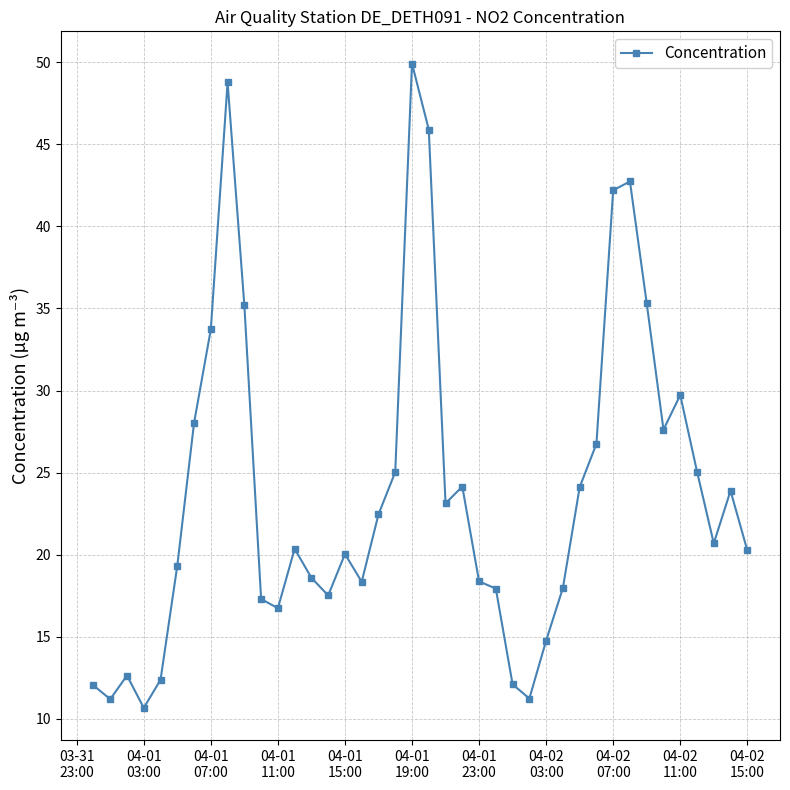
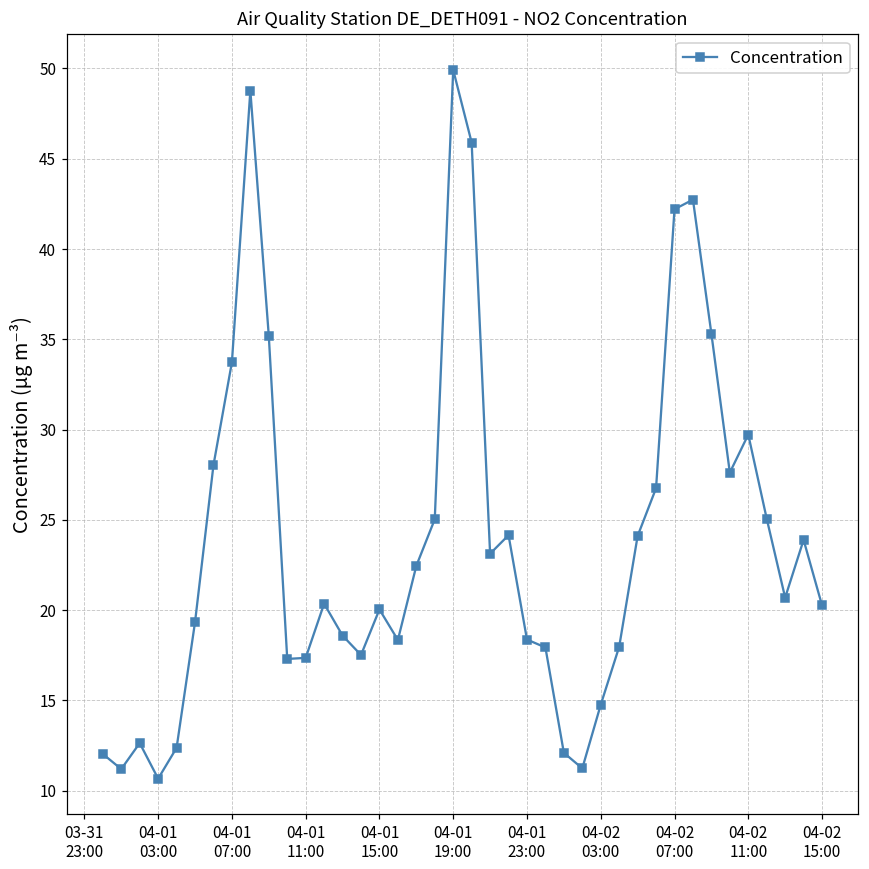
04-01 11:00: 16.7 -> 17.4
